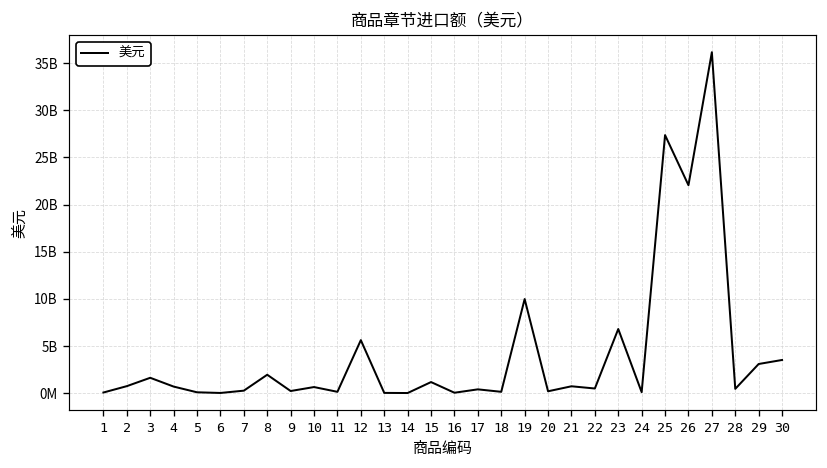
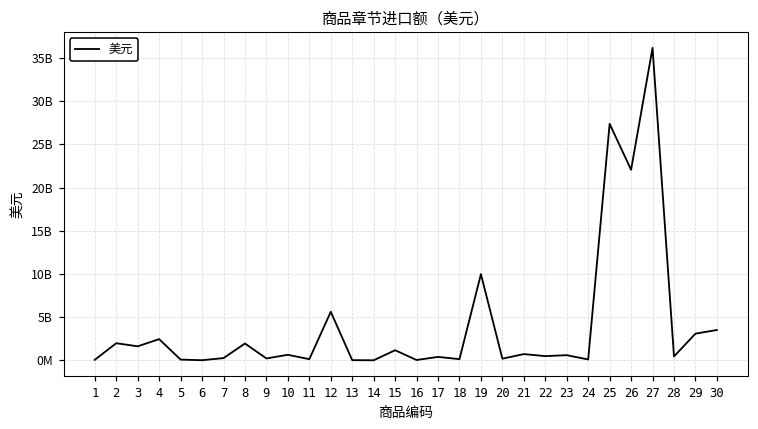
2: 1000000000 -> 2000000000
4: 1000000000 -> 2000000000
23: 7000000000 -> 1000000000
